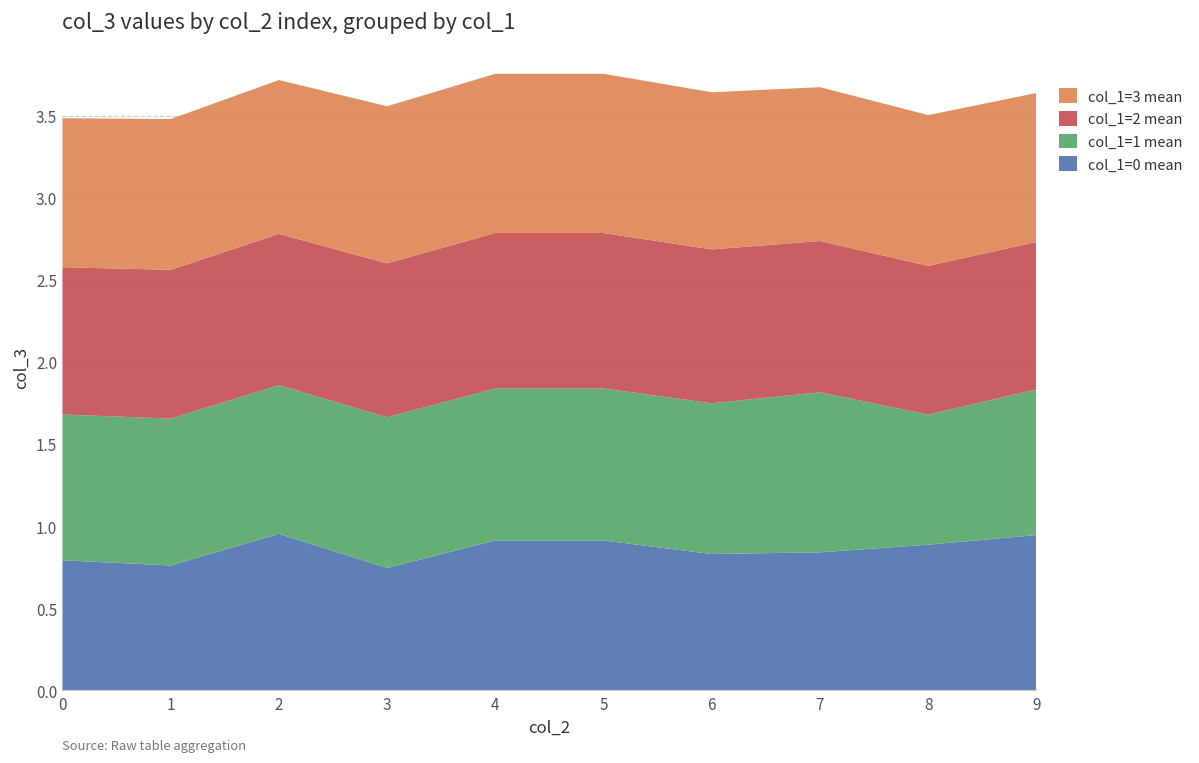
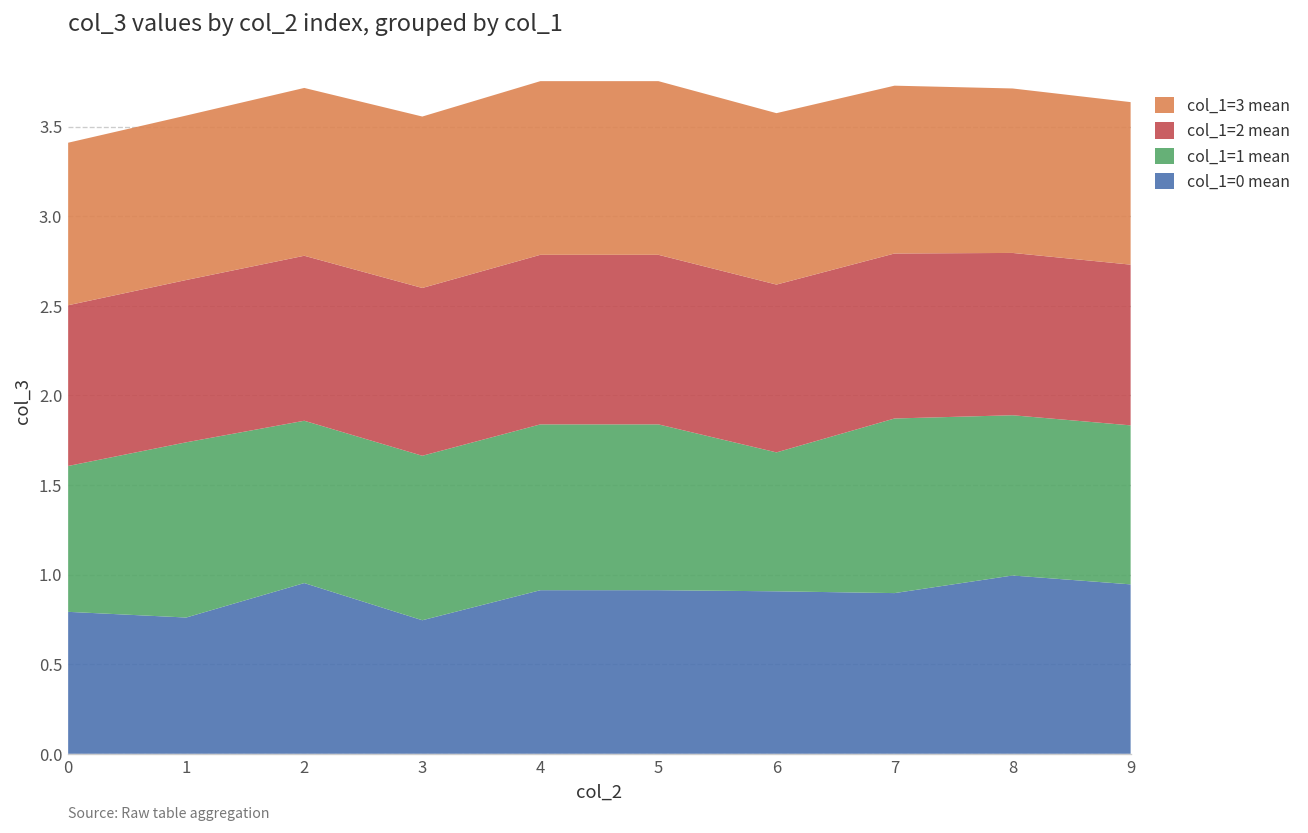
col_1=1 mean, 0: 0.89 -> 0.81
col_1=1 mean, 1: 0.89 -> 0.98
col_1=0 mean, 6: 0.83 -> 0.91
col_1=1 mean, 6: 0.92 -> 0.78
col_1=0 mean, 7: 0.84 -> 0.90
col_1=0 mean, 8: 0.89 -> 1.00
col_1=1 mean, 8: 0.79 -> 0.89
